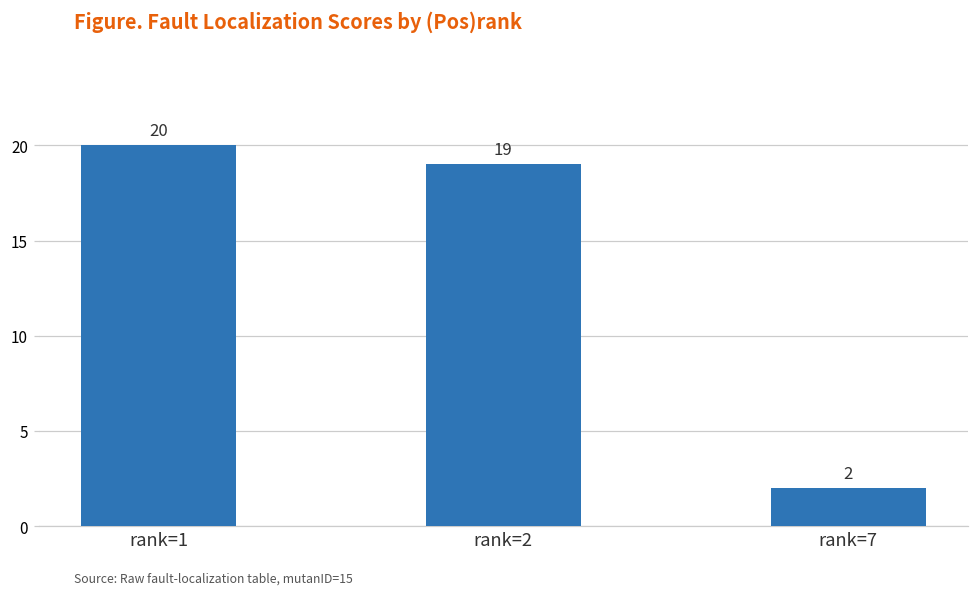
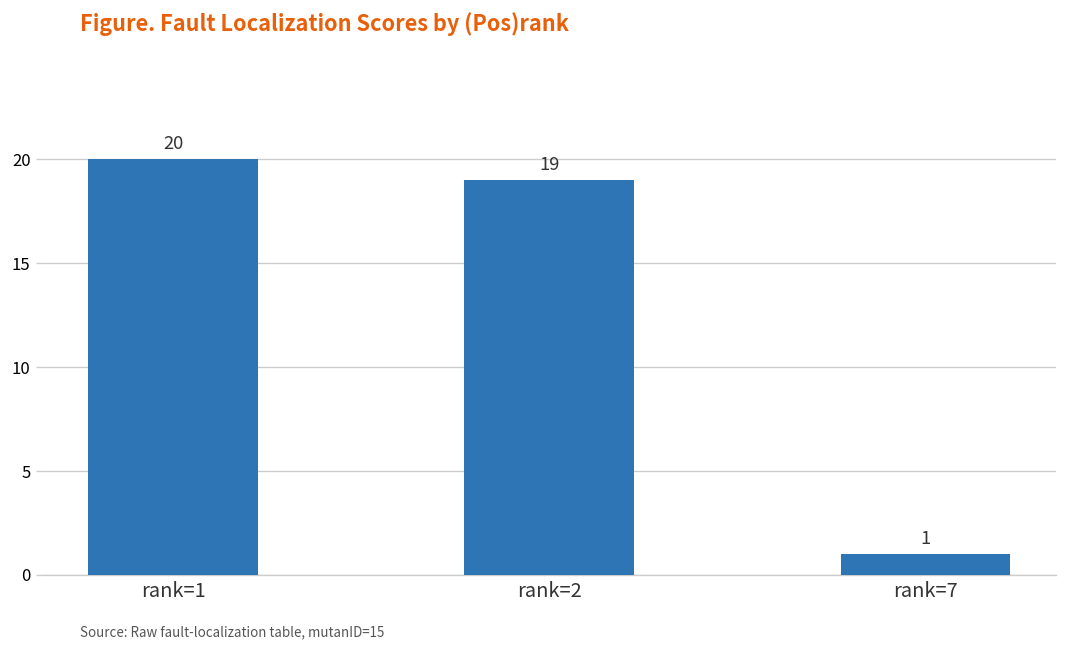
rank=7: 2 -> 1
